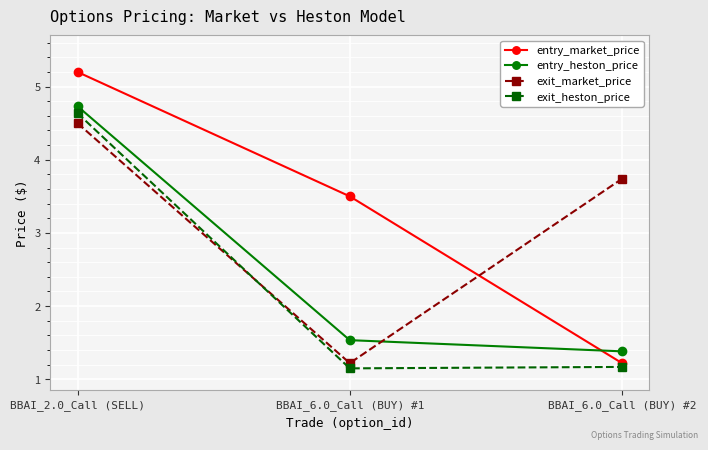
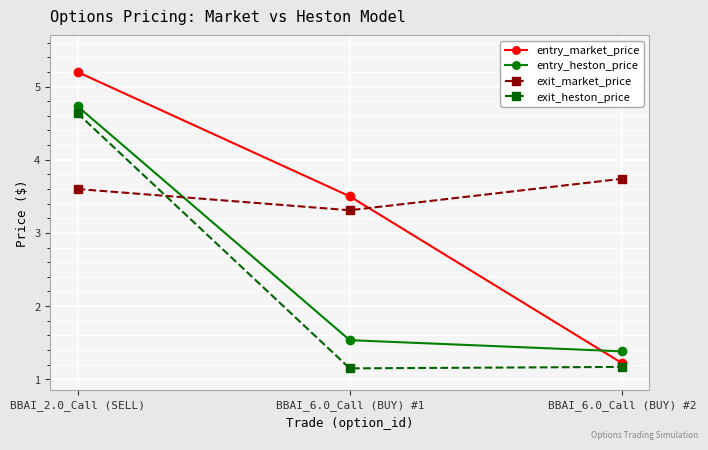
exit_market_price, BBAI_2.0_Call (SELL): 4.5 -> 3.6
exit_market_price, BBAI_6.0_Call (BUY) #1: 1.2 -> 3.3
